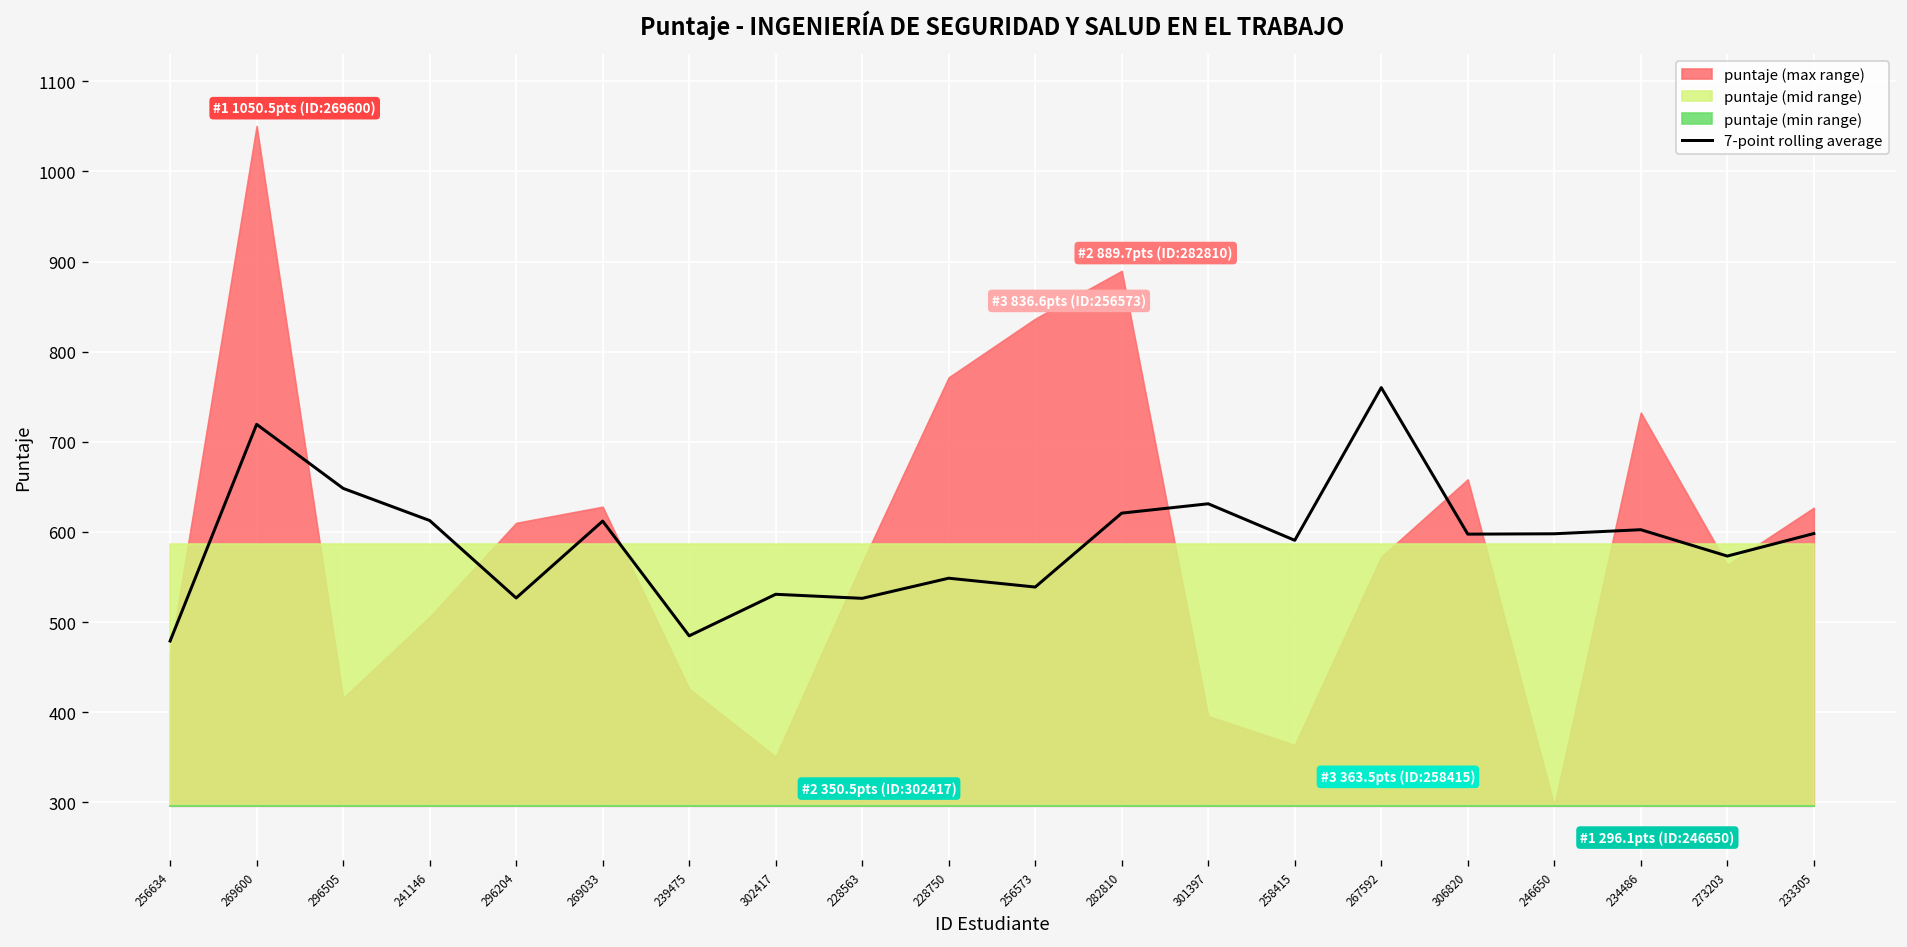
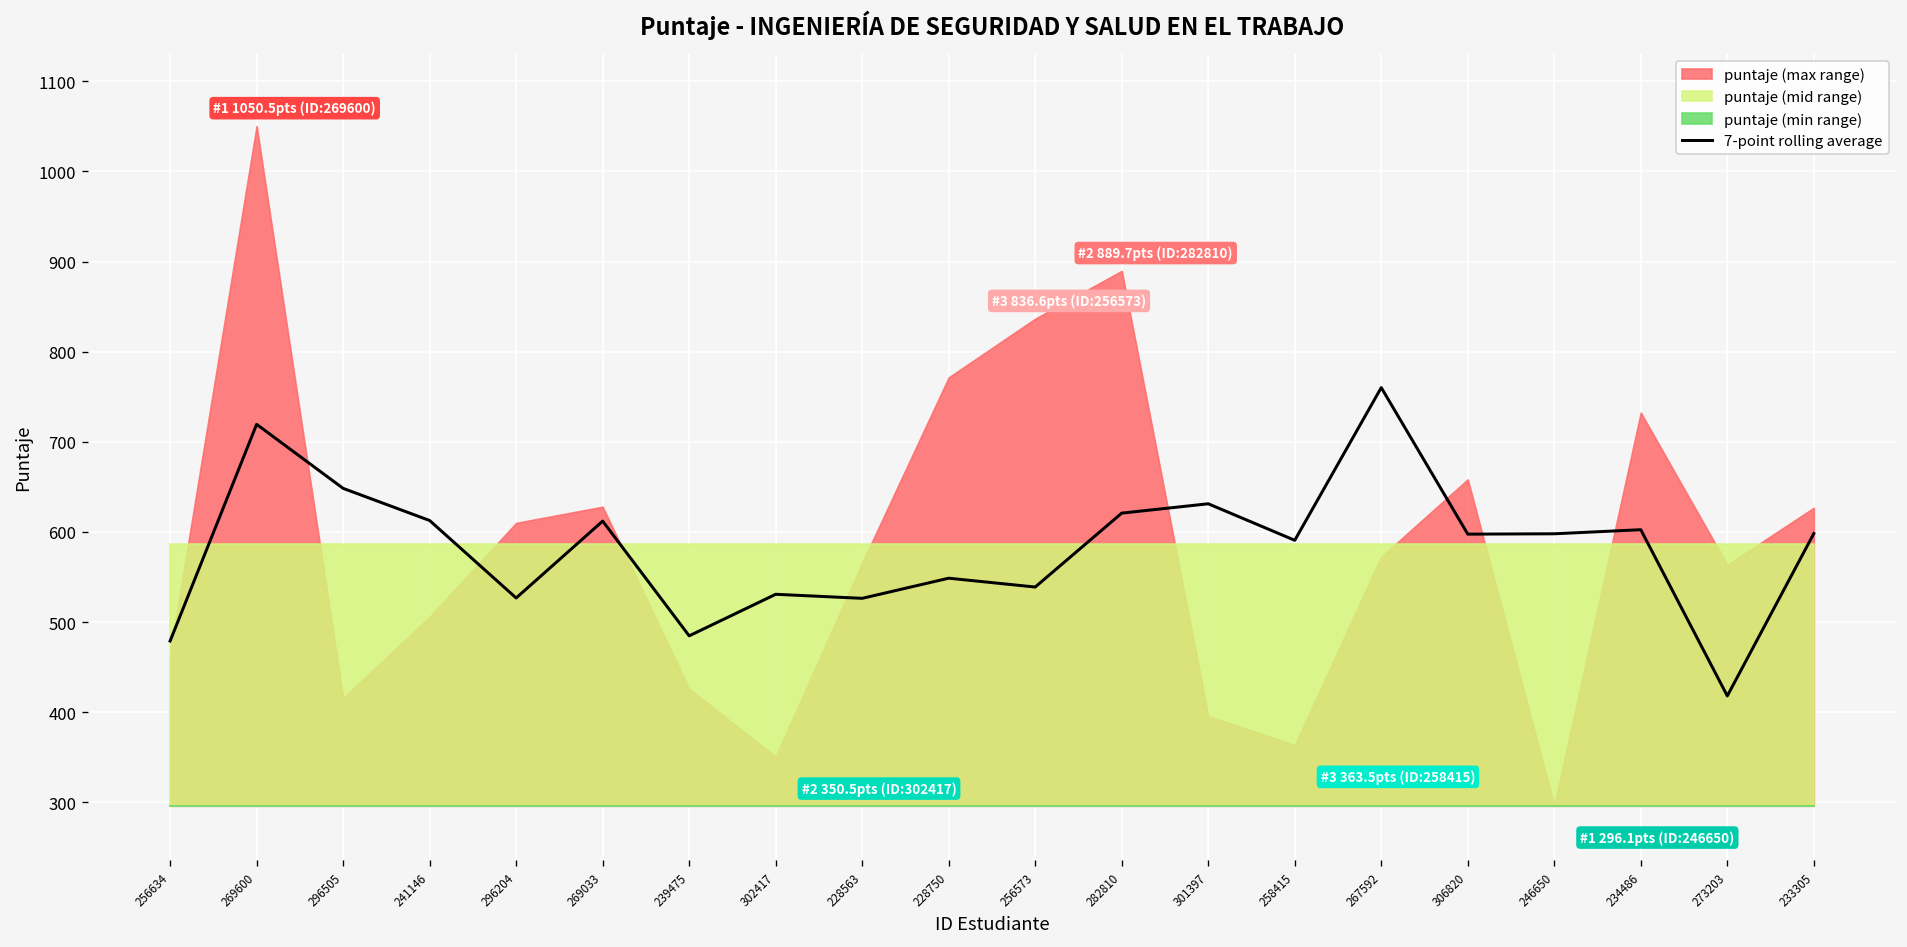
7-point rolling average, 273203: 570 -> 420
